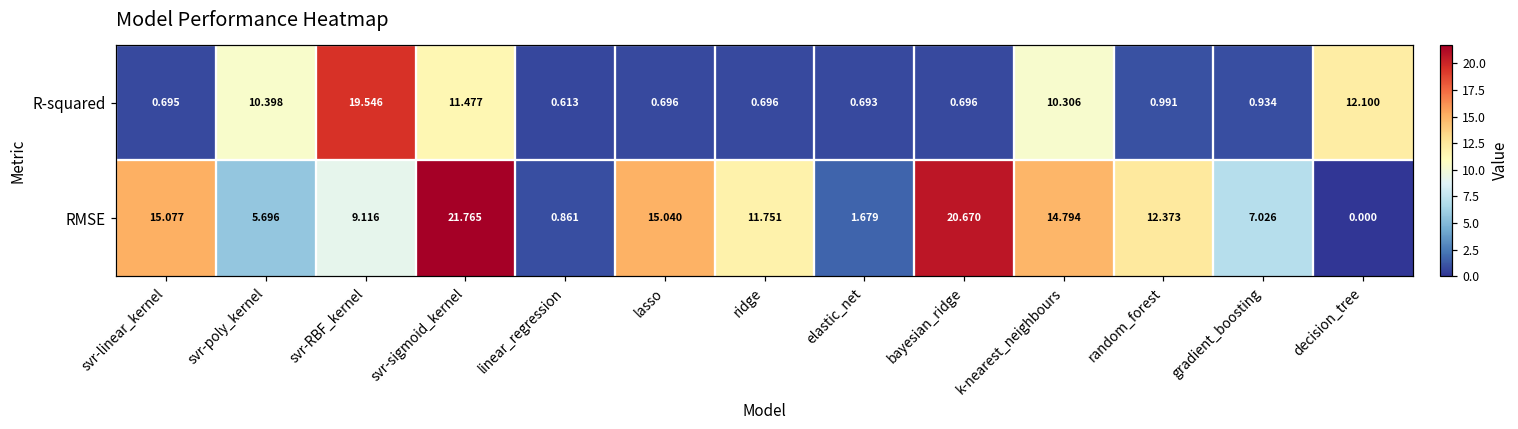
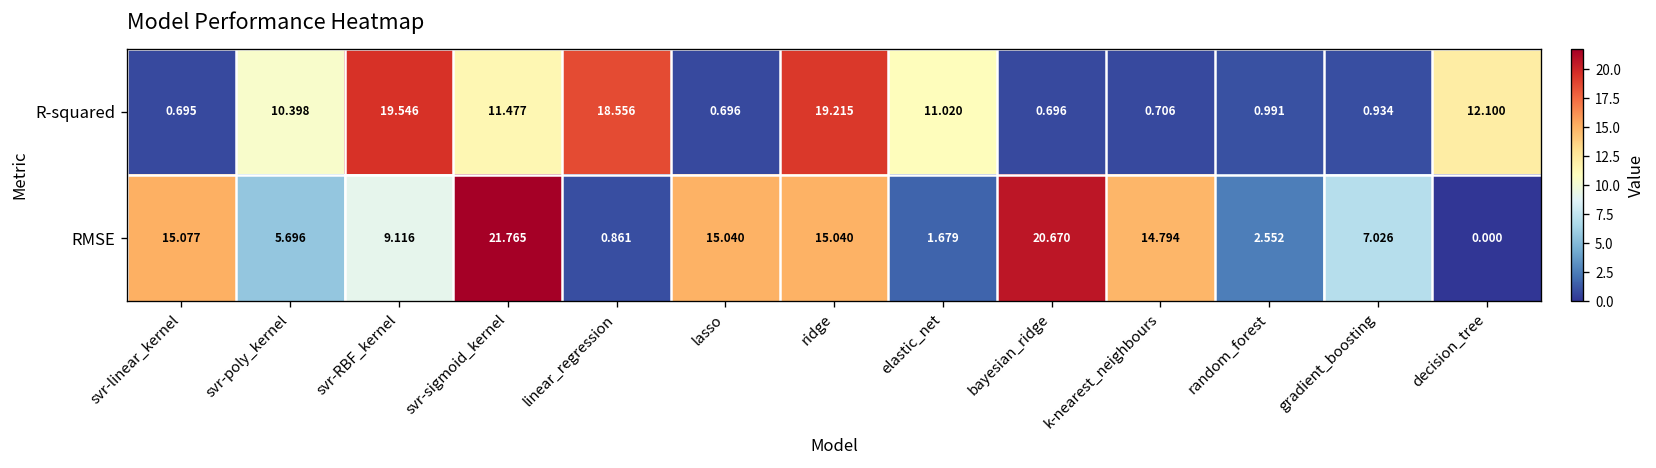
R-squared, linear_regression: 0.613 -> 18.556
R-squared, ridge: 0.696 -> 19.215
R-squared, elastic_net: 0.693 -> 11.020
R-squared, k-nearest_neighbours: 10.306 -> 0.706
RMSE, ridge: 11.751 -> 15.040
RMSE, random_forest: 12.373 -> 2.552
